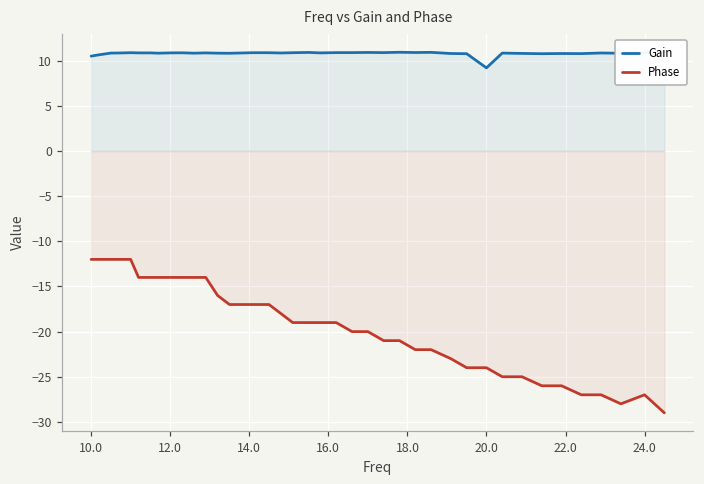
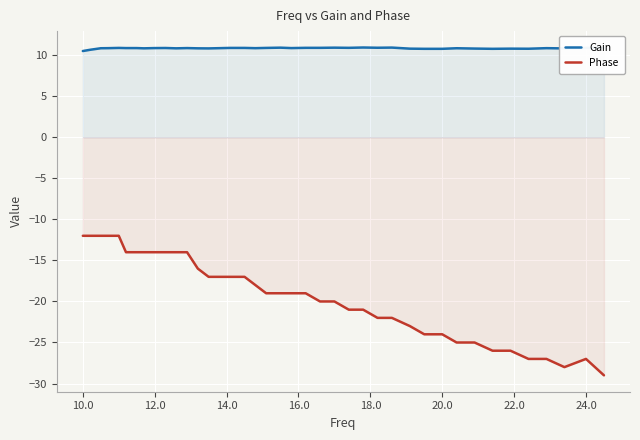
Gain, 20.0: 9 -> 11
